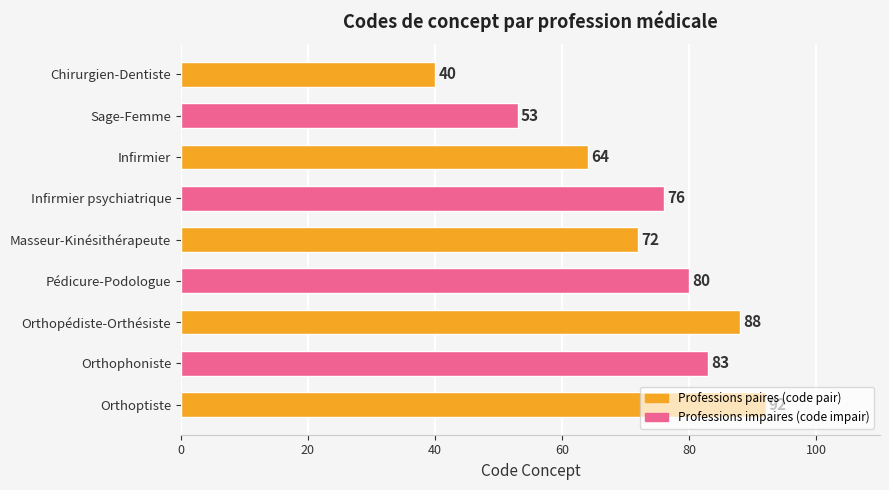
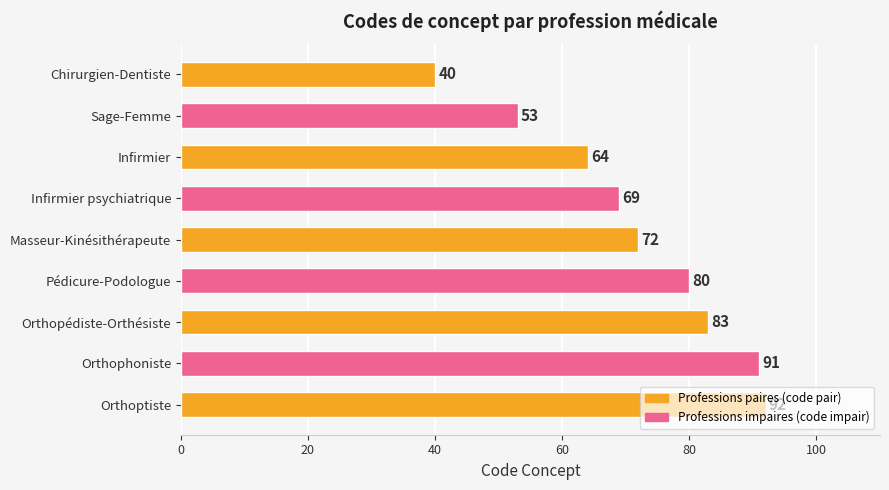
Infirmier psychiatrique: 76 -> 69
Orthopédiste-Orthésiste: 88 -> 83
Orthophoniste: 83 -> 91
